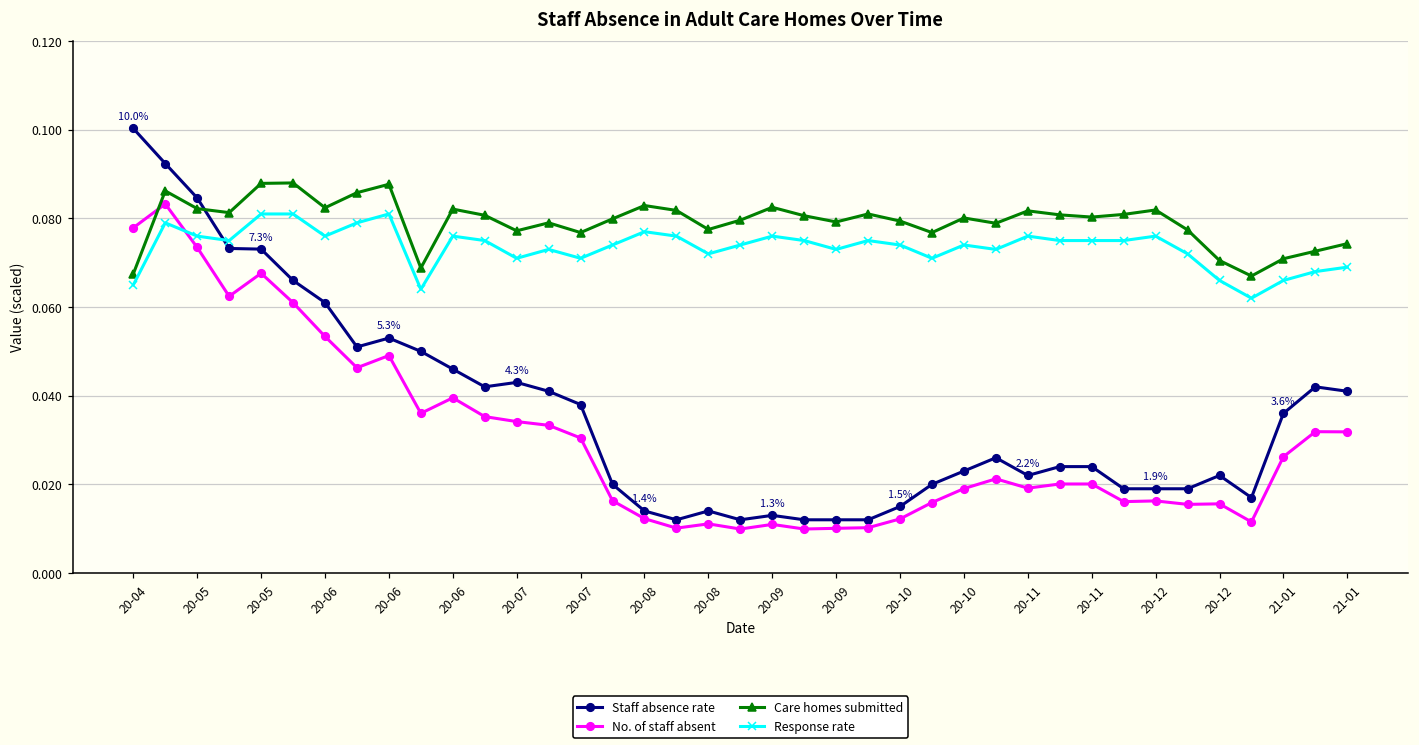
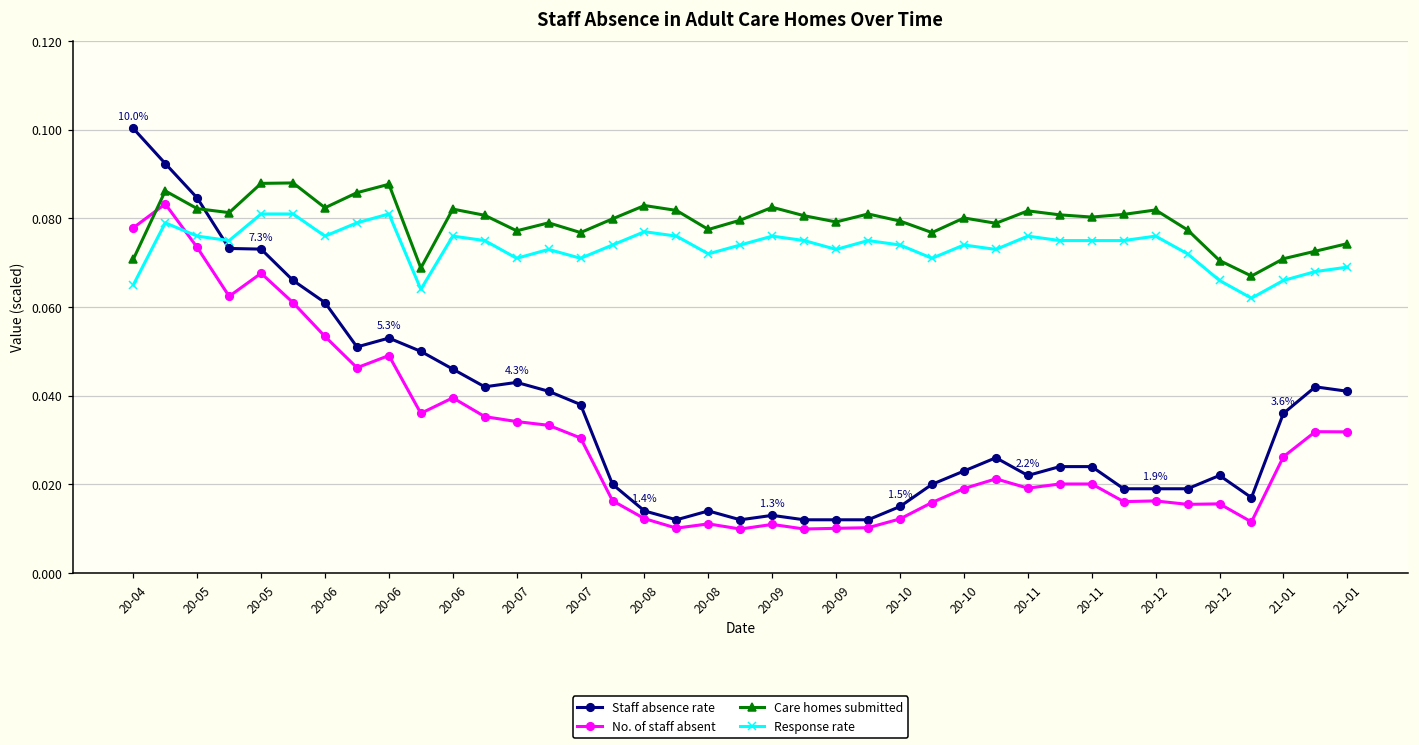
Care homes submitted, 20-04: 0.068 -> 0.071
